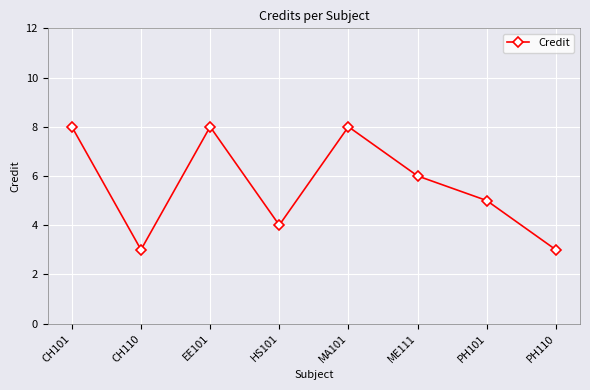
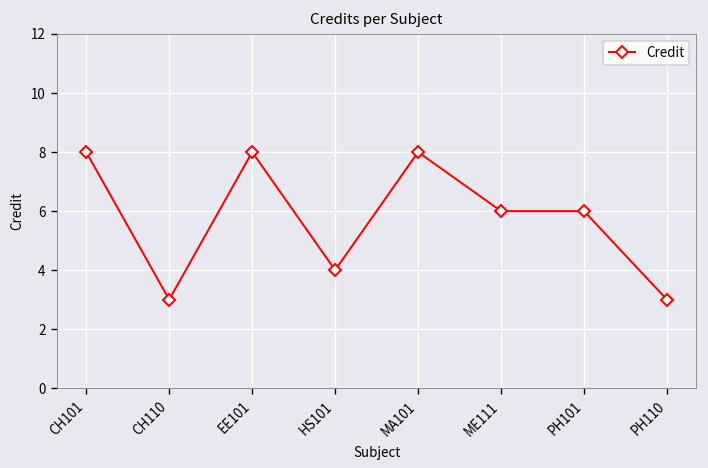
PH101: 5 -> 6
